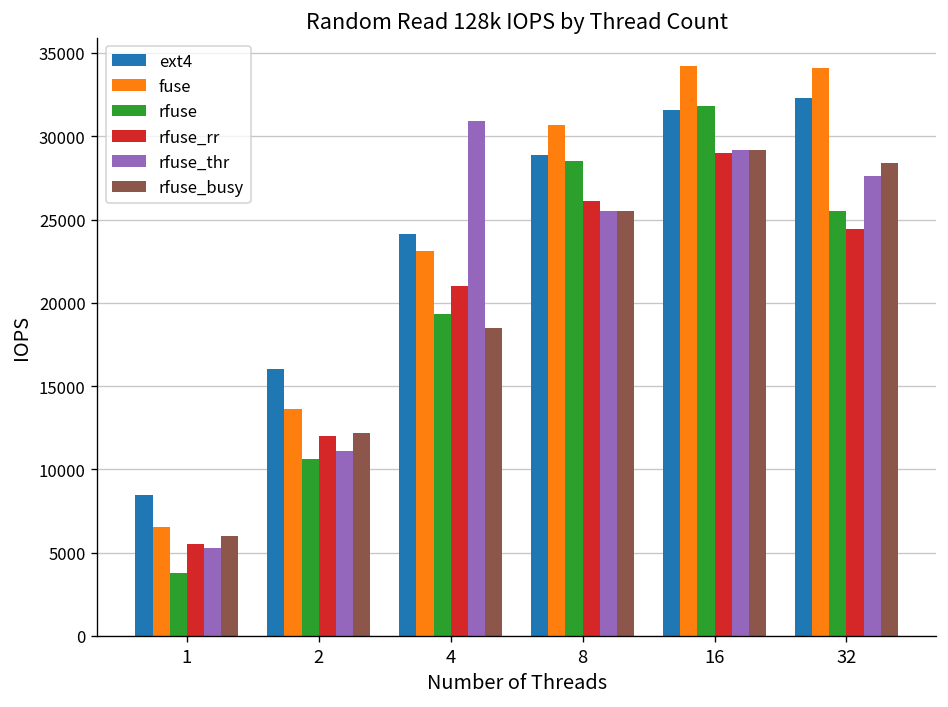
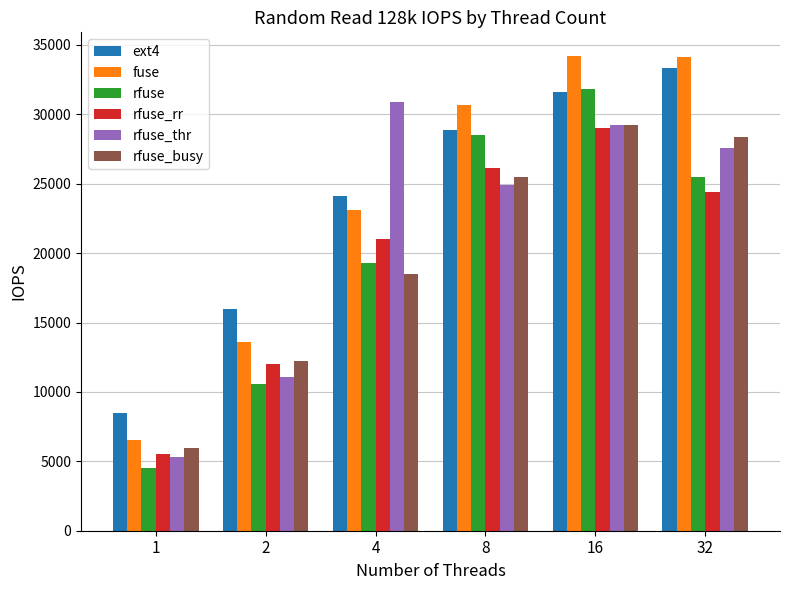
rfuse, 1: 3700 -> 4500
rfuse_thr, 8: 25500 -> 24900
ext4, 32: 32300 -> 33400
